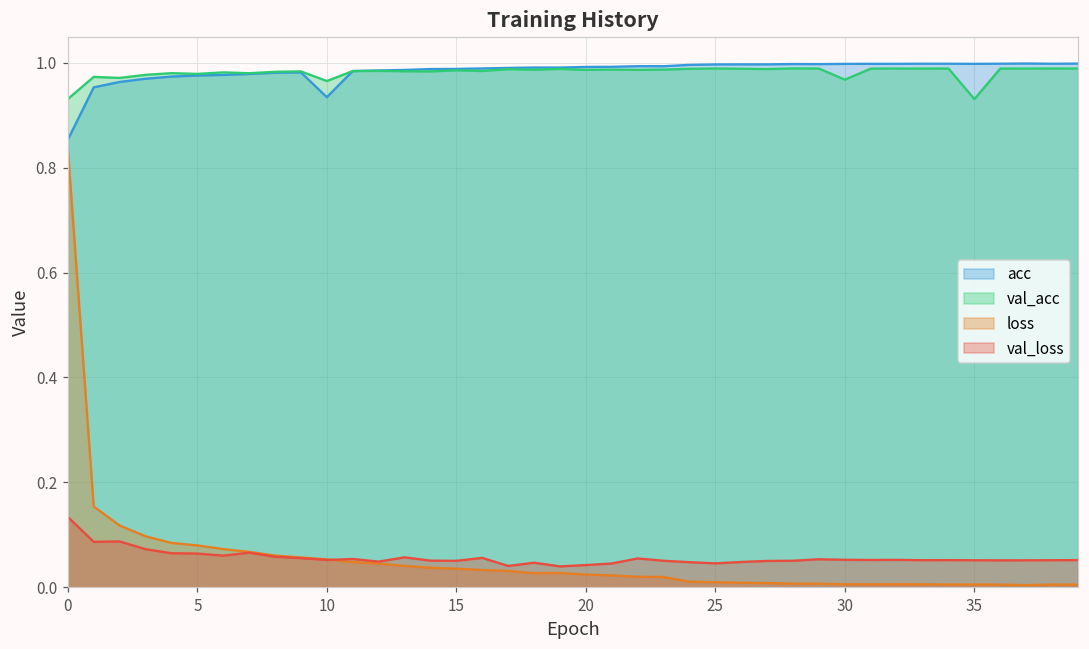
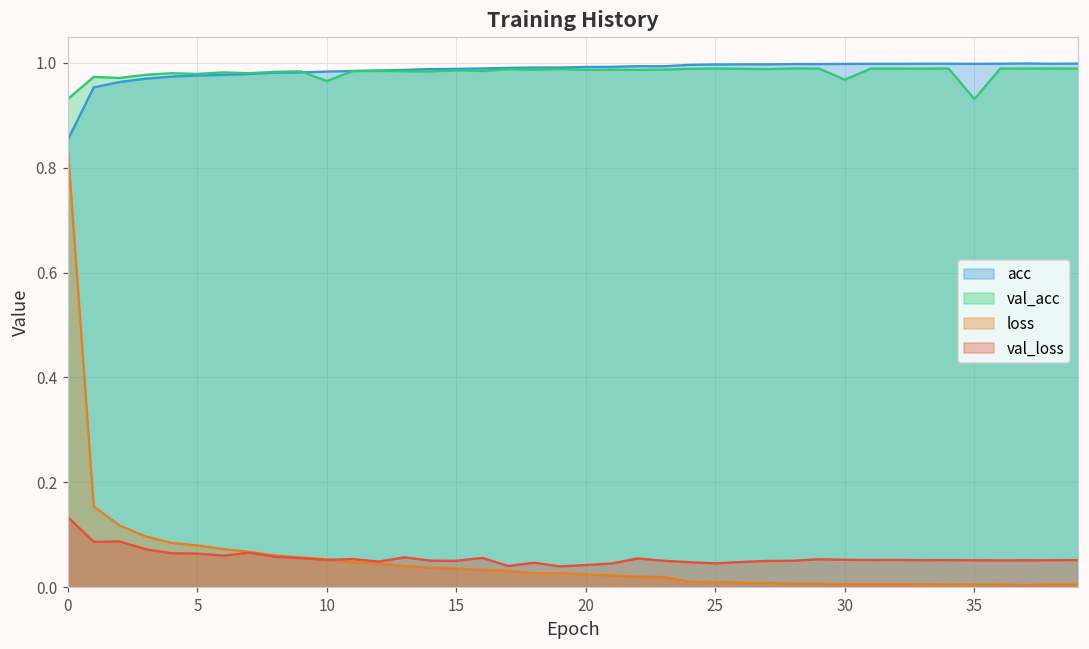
acc, 10: 0.93 -> 0.98
